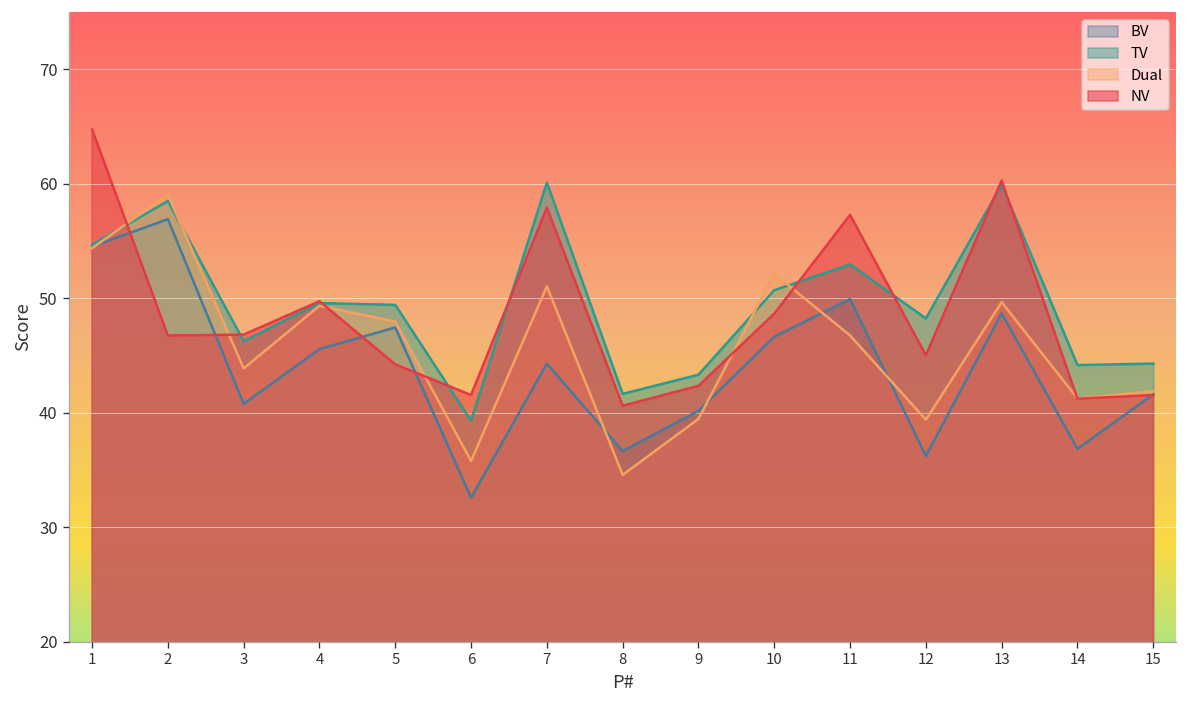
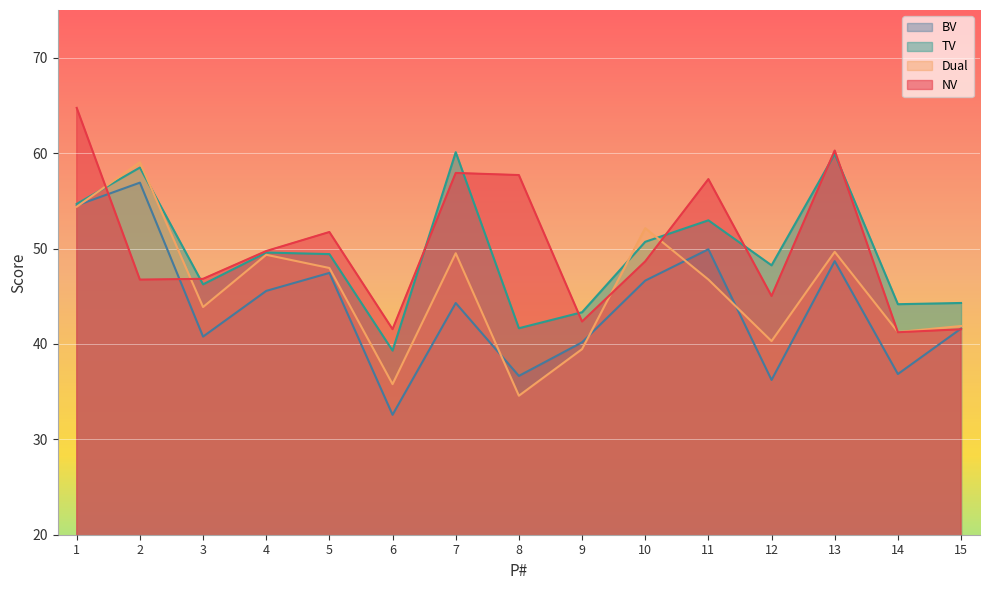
NV, 5: 44 -> 52
Dual, 7: 51 -> 50
NV, 8: 41 -> 58
Dual, 12: 39 -> 40
